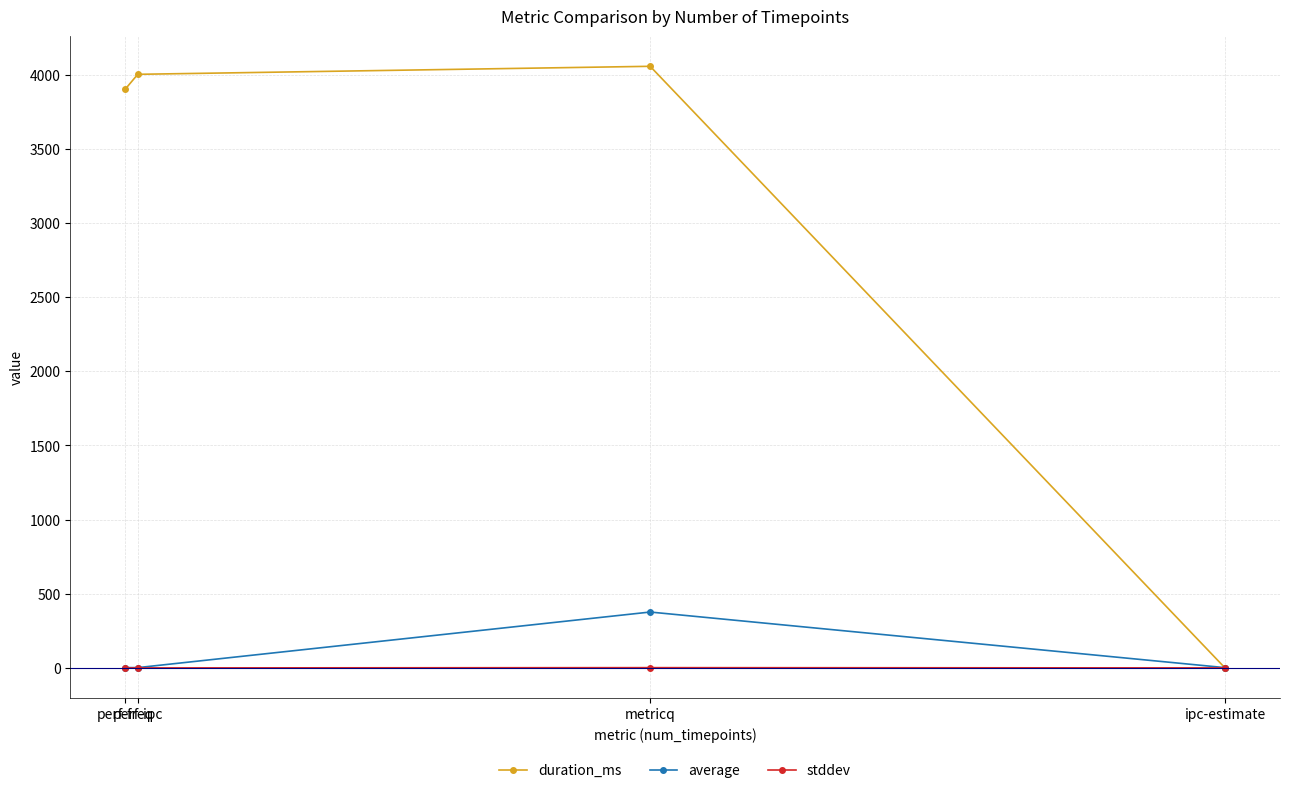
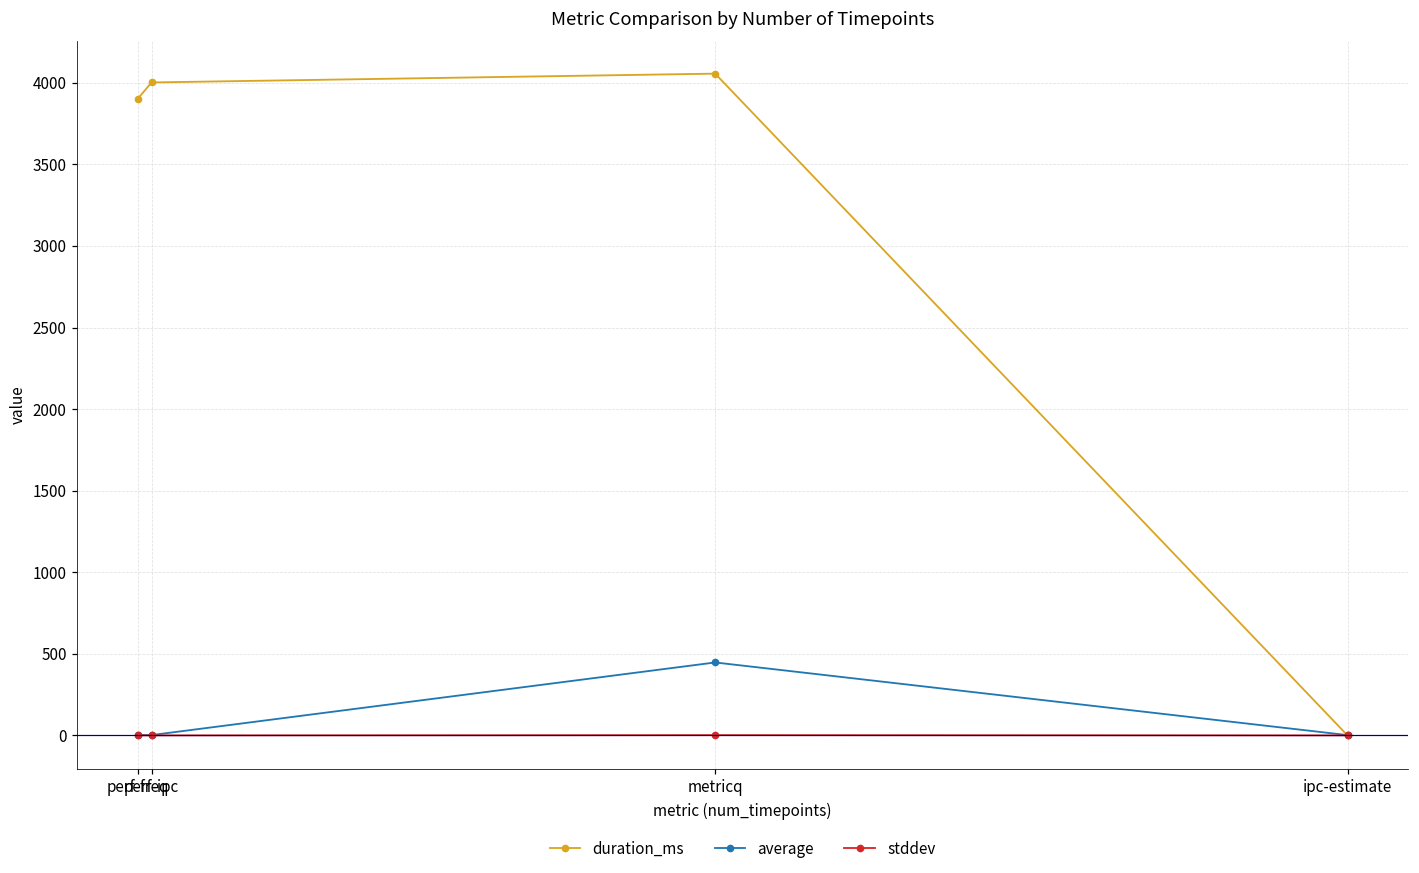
average, metricq: 380 -> 450
